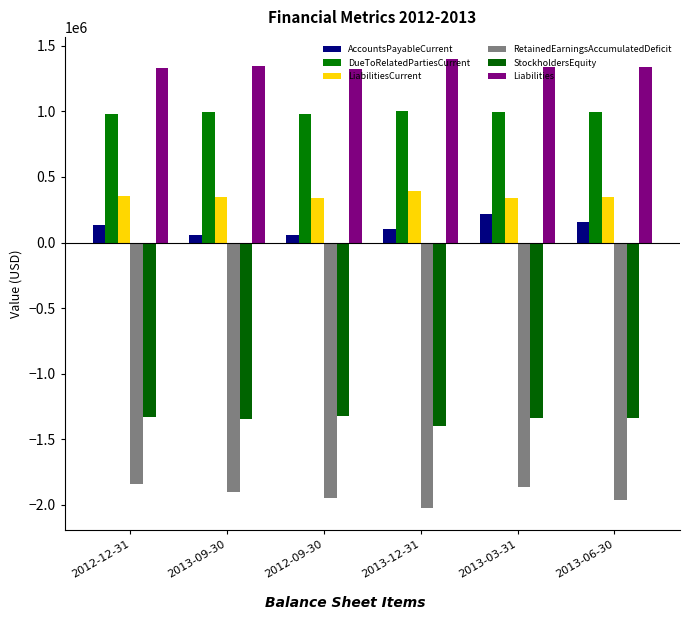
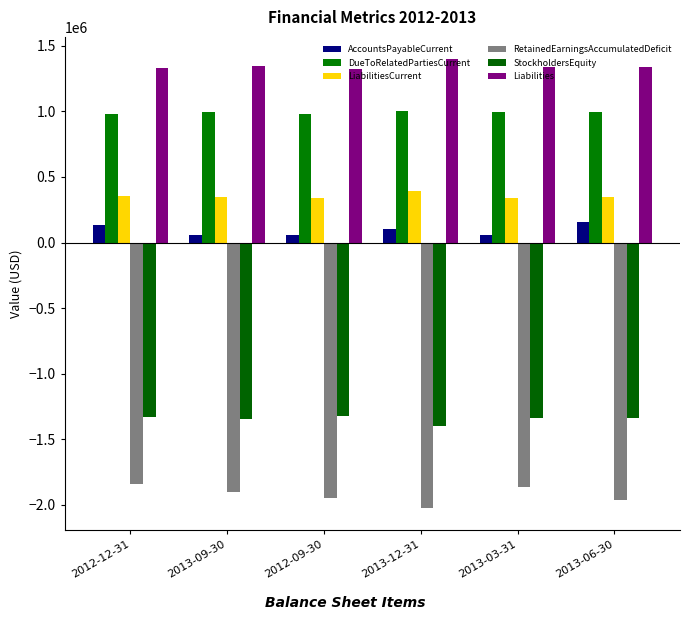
AccountsPayableCurrent, 2013-03-31: 220000 -> 60000
